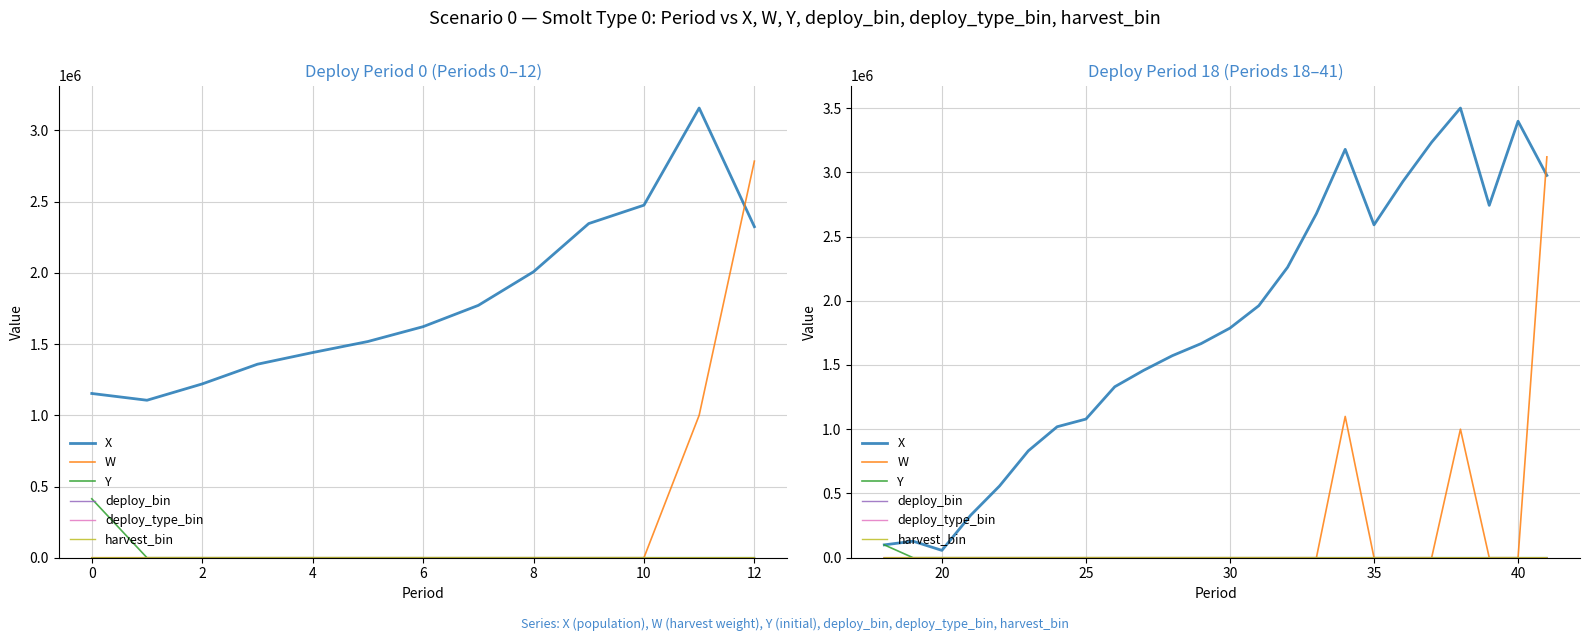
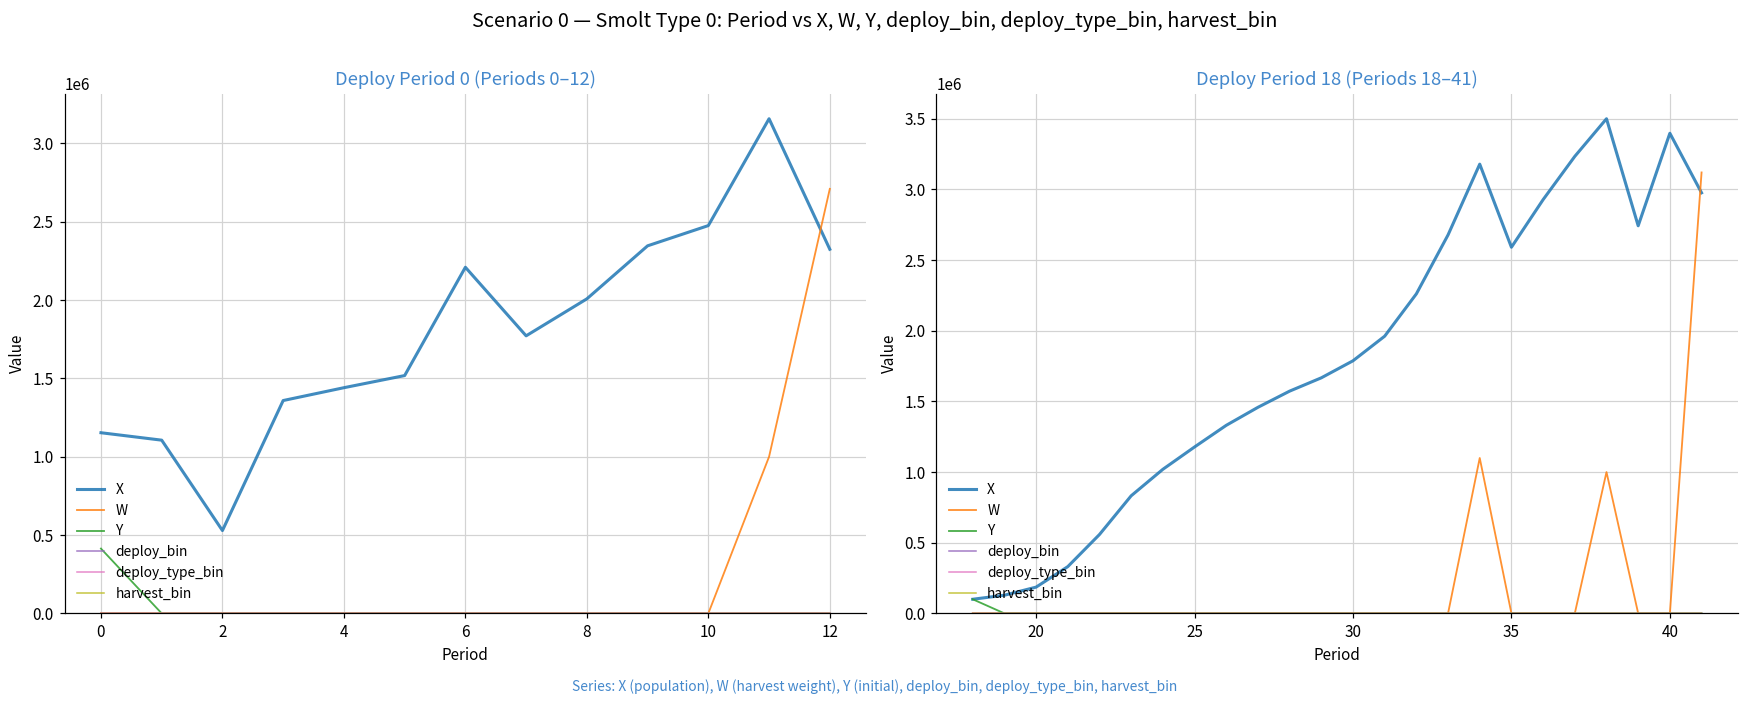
Deploy Period 0 (Periods 0–12), X, 2: 1220000 -> 530000
Deploy Period 0 (Periods 0–12), X, 6: 1620000 -> 2210000
Deploy Period 0 (Periods 0–12), W, 12: 2780000 -> 2710000
Deploy Period 18 (Periods 18–41), X, 20: 60000 -> 190000
Deploy Period 18 (Periods 18–41), X, 25: 1080000 -> 1180000
